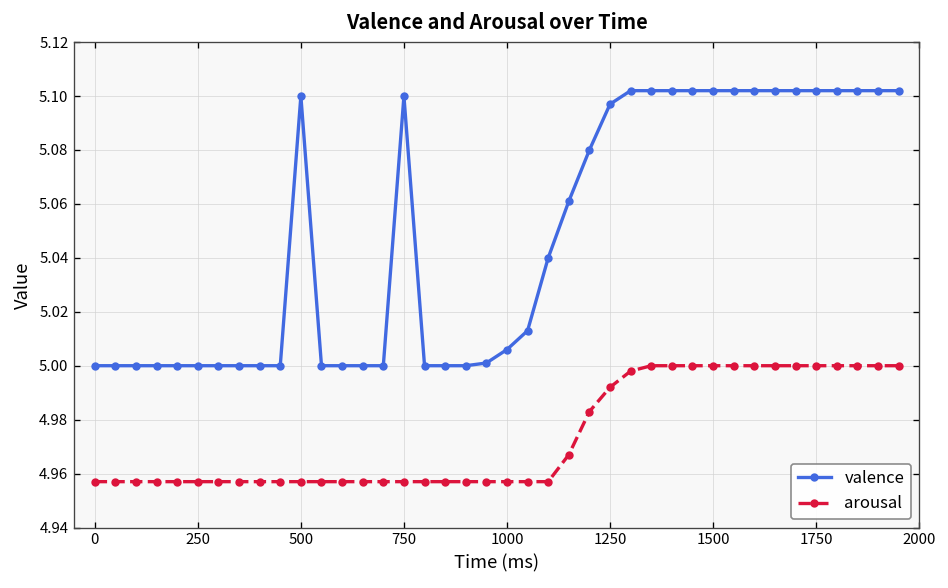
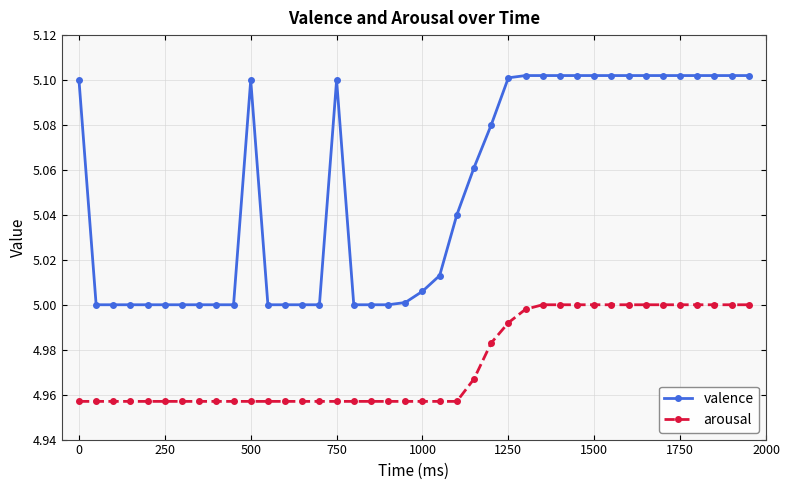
valence, 0: 5.0 -> 5.1
valence, 1250: 5.097 -> 5.101
